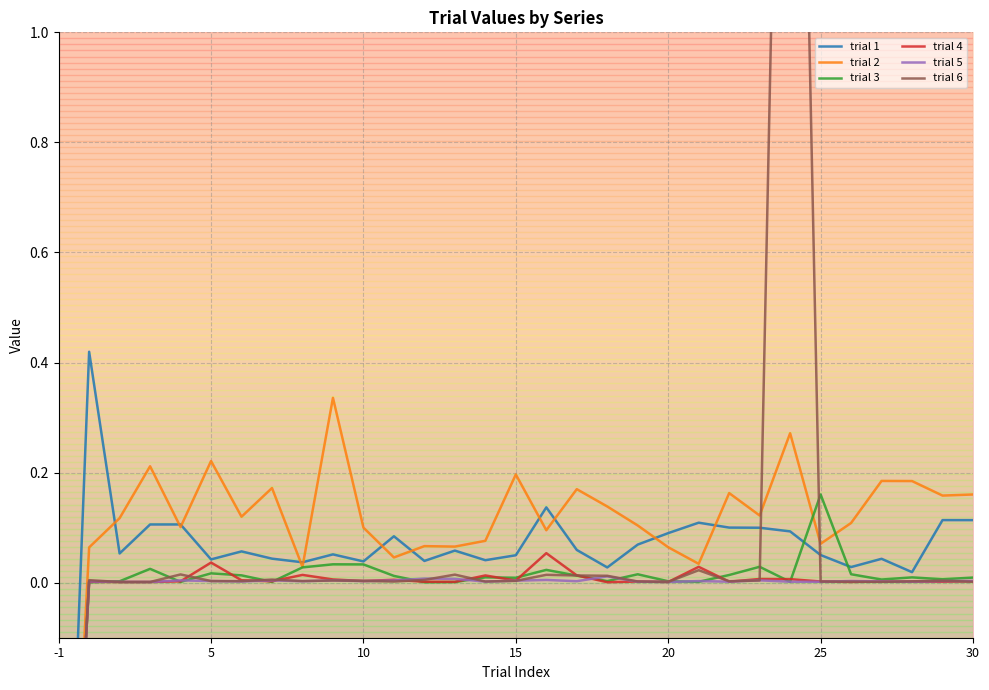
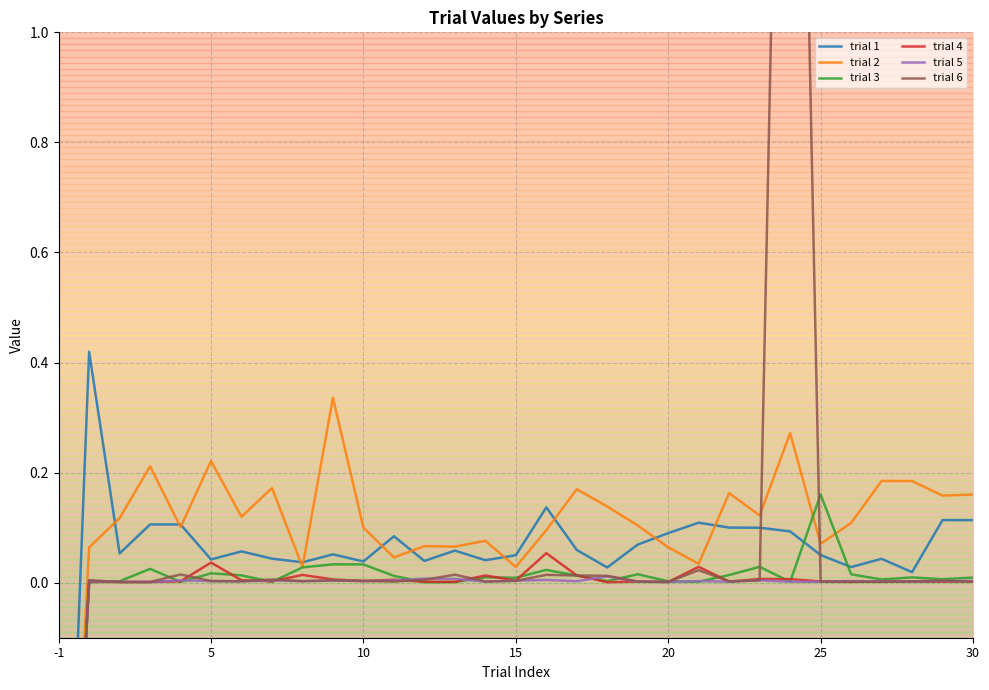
trial 2, 15: 0.20 -> 0.03
